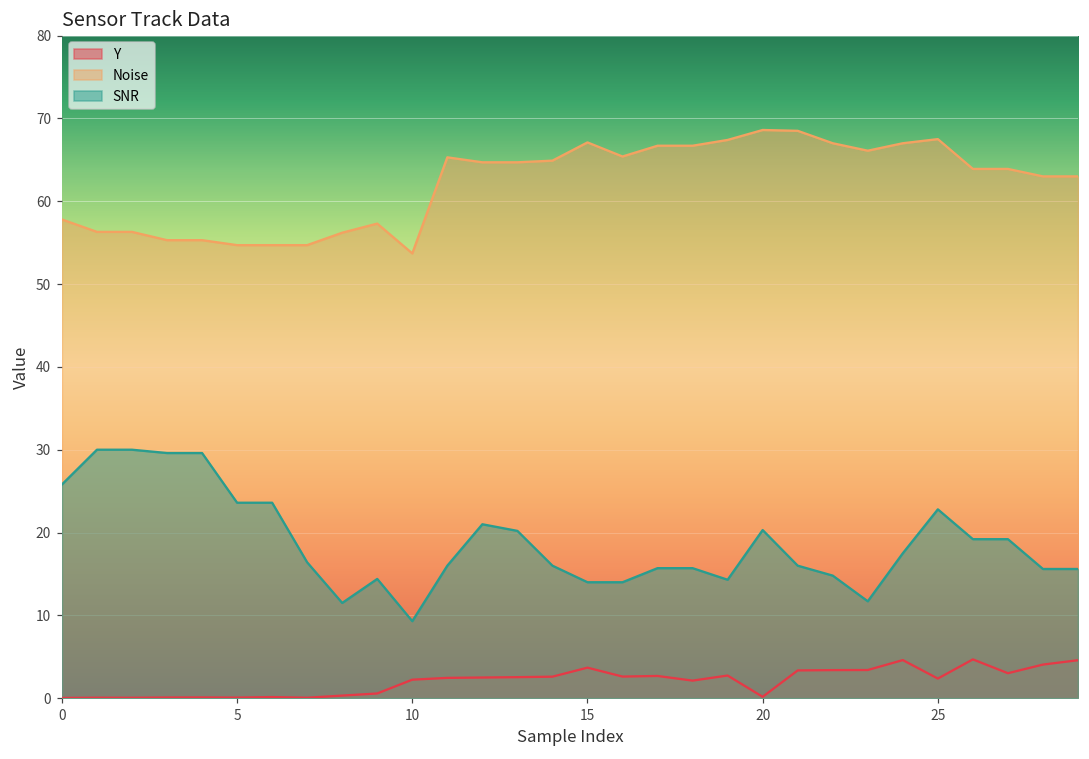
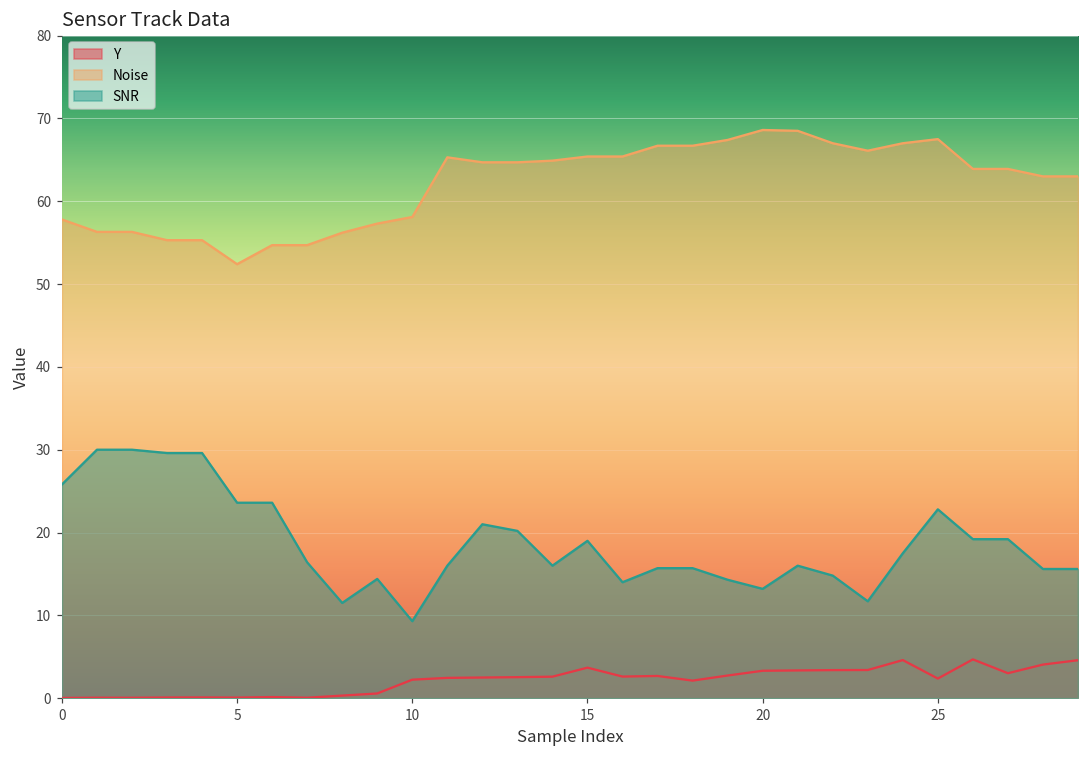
Noise, 5: 55 -> 52
Noise, 10: 54 -> 58
Noise, 15: 67 -> 65
SNR, 15: 14 -> 19
Y, 20: 0 -> 3
SNR, 20: 20 -> 13
